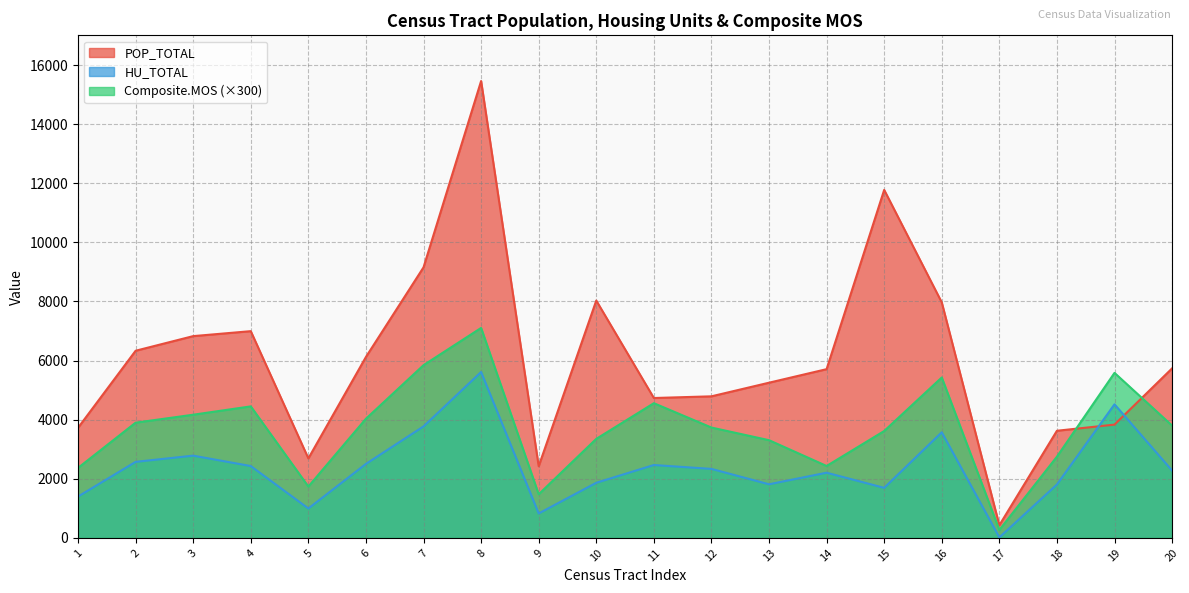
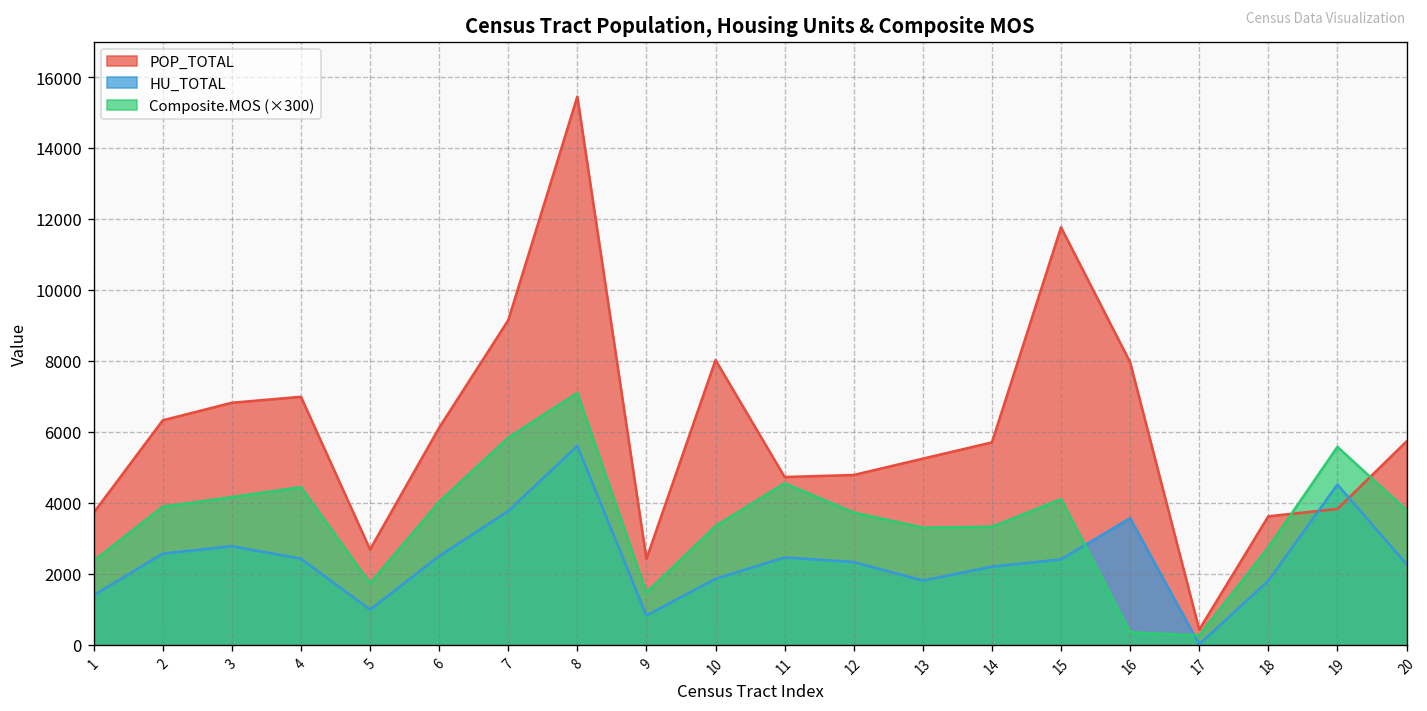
Composite.MOS (×300), 14: 2400 -> 3300
HU_TOTAL, 15: 1700 -> 2400
Composite.MOS (×300), 15: 3600 -> 4100
Composite.MOS (×300), 16: 5400 -> 400
